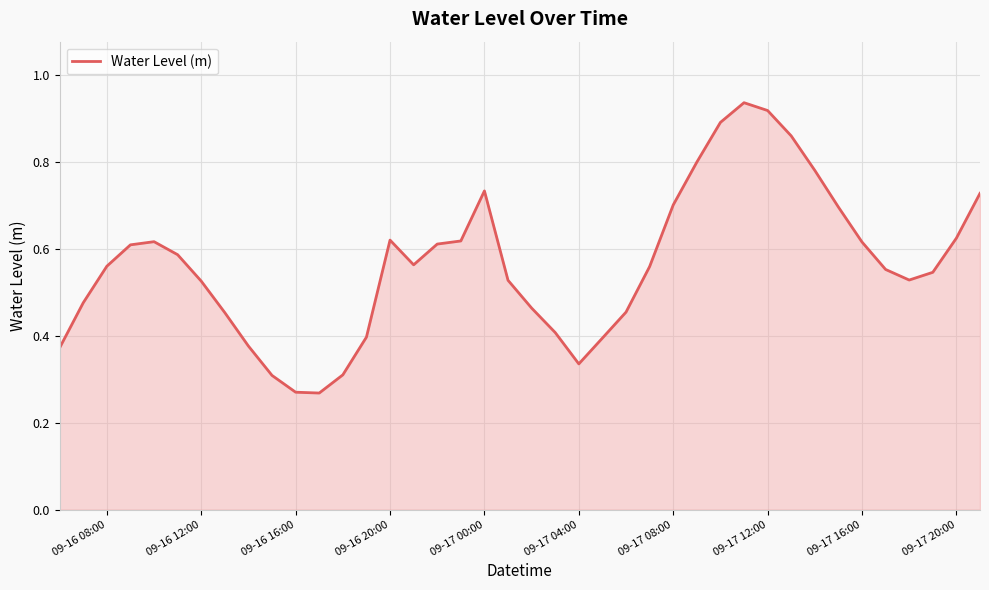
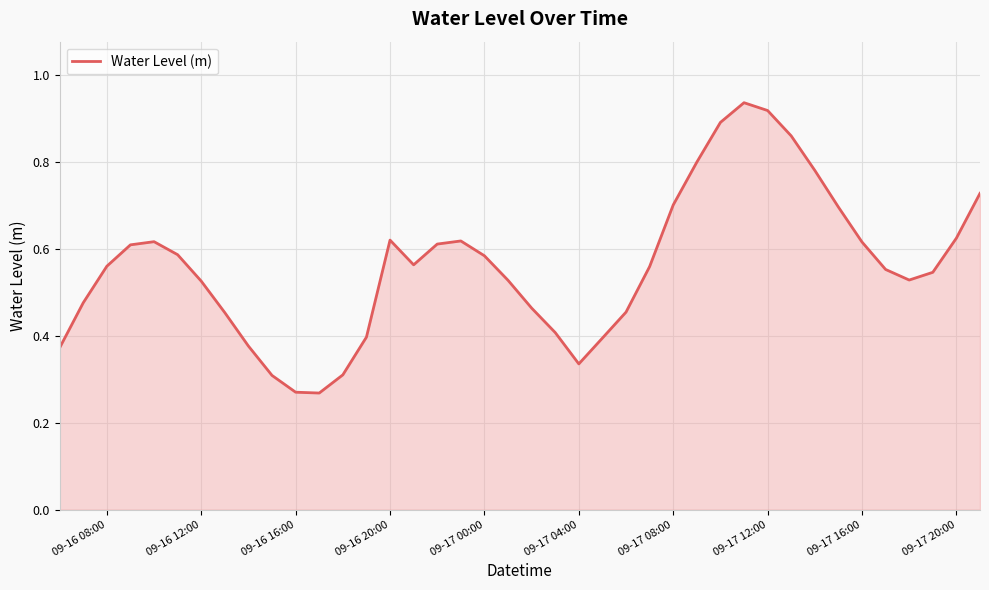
09-17 00:00: 0.73 -> 0.58
